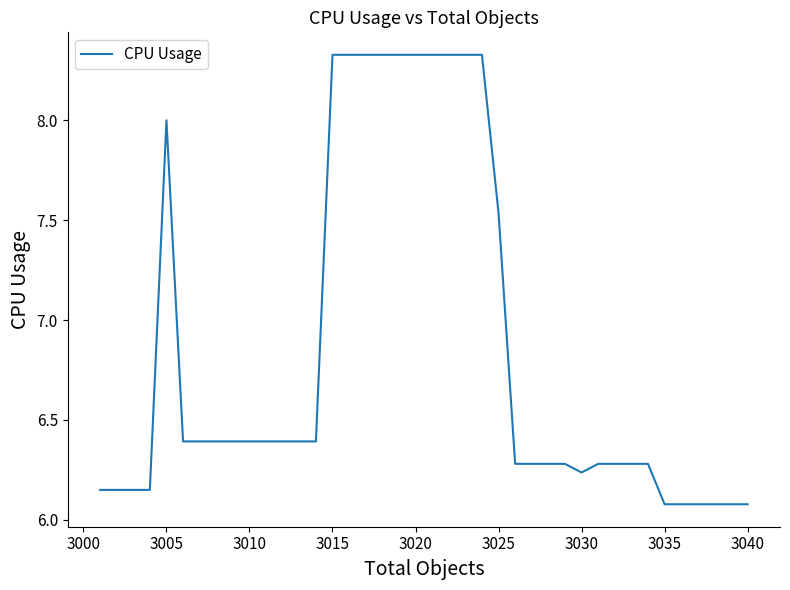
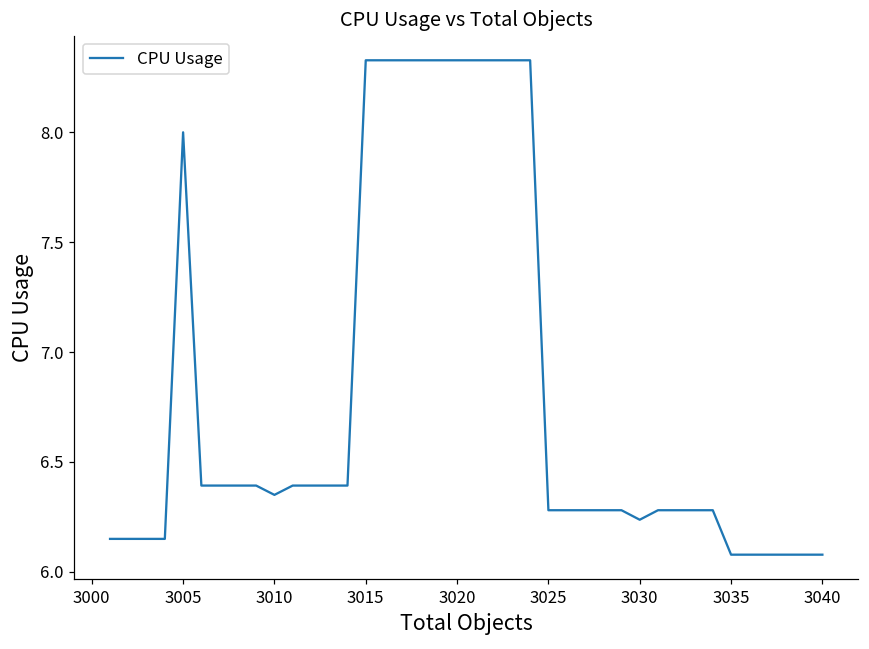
3010: 6.39 -> 6.35
3025: 7.54 -> 6.28
